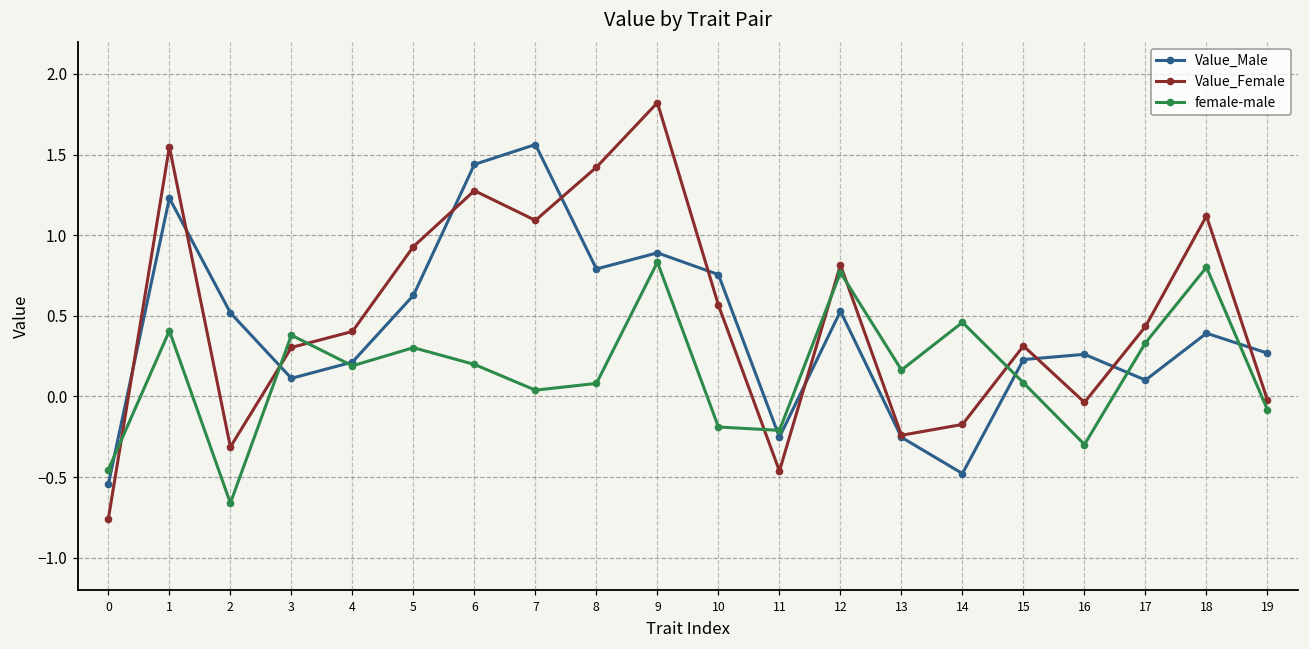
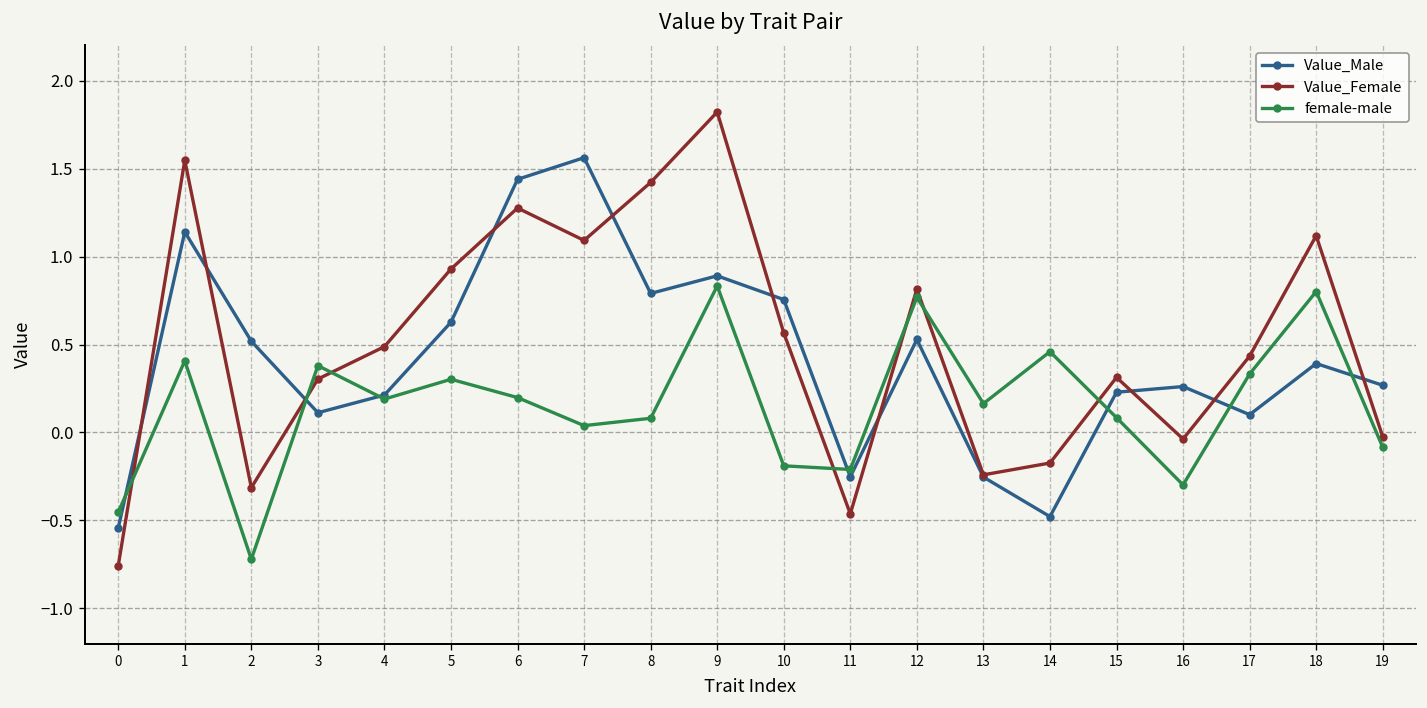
Value_Male, 1: 1.23 -> 1.14
female-male, 2: -0.66 -> -0.72
Value_Female, 4: 0.40 -> 0.49
